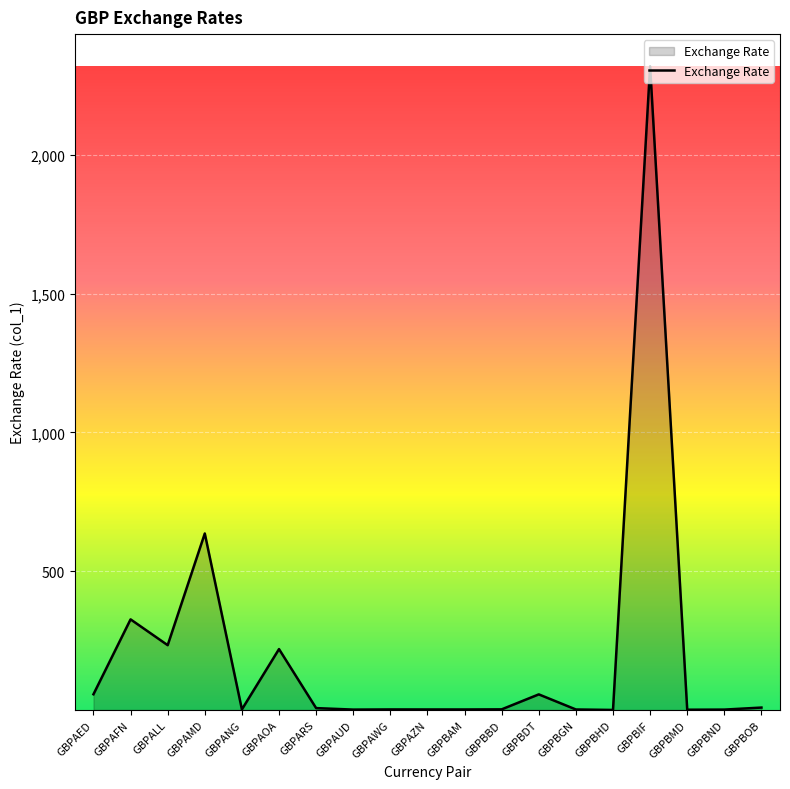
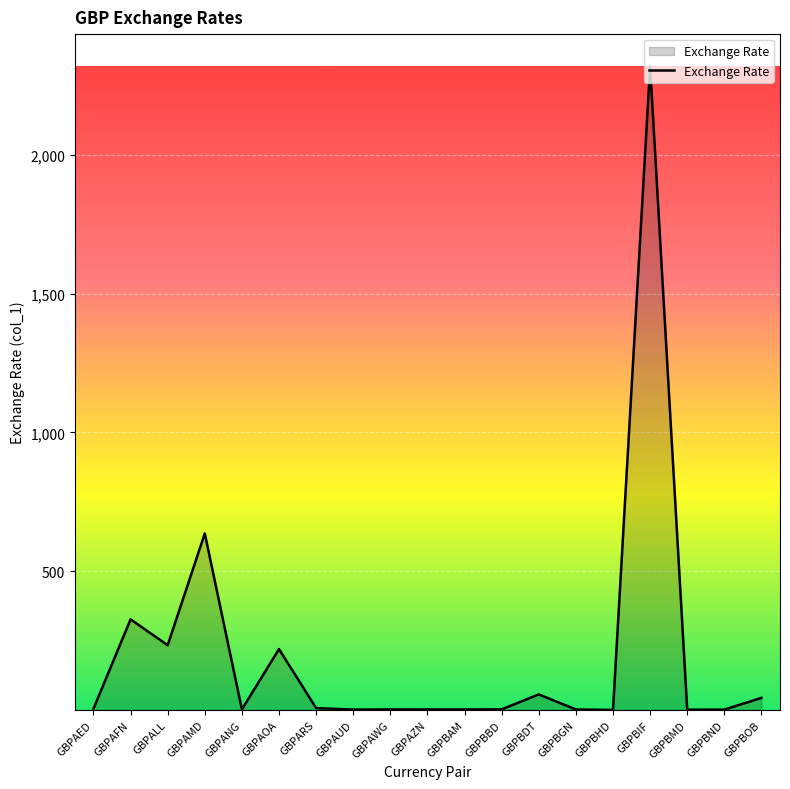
GBPAED: 60 -> 0
GBPBOB: 10 -> 40
